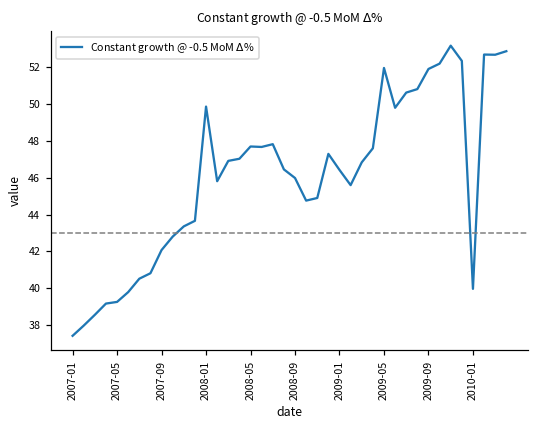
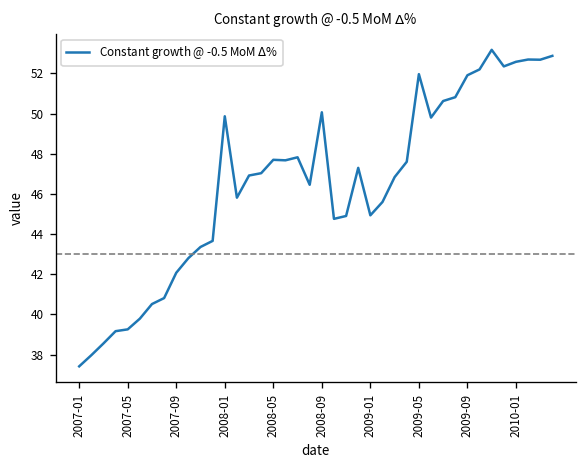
2008-09: 46.0 -> 50.1
2009-01: 46.4 -> 44.9
2010-01: 40.0 -> 52.6
